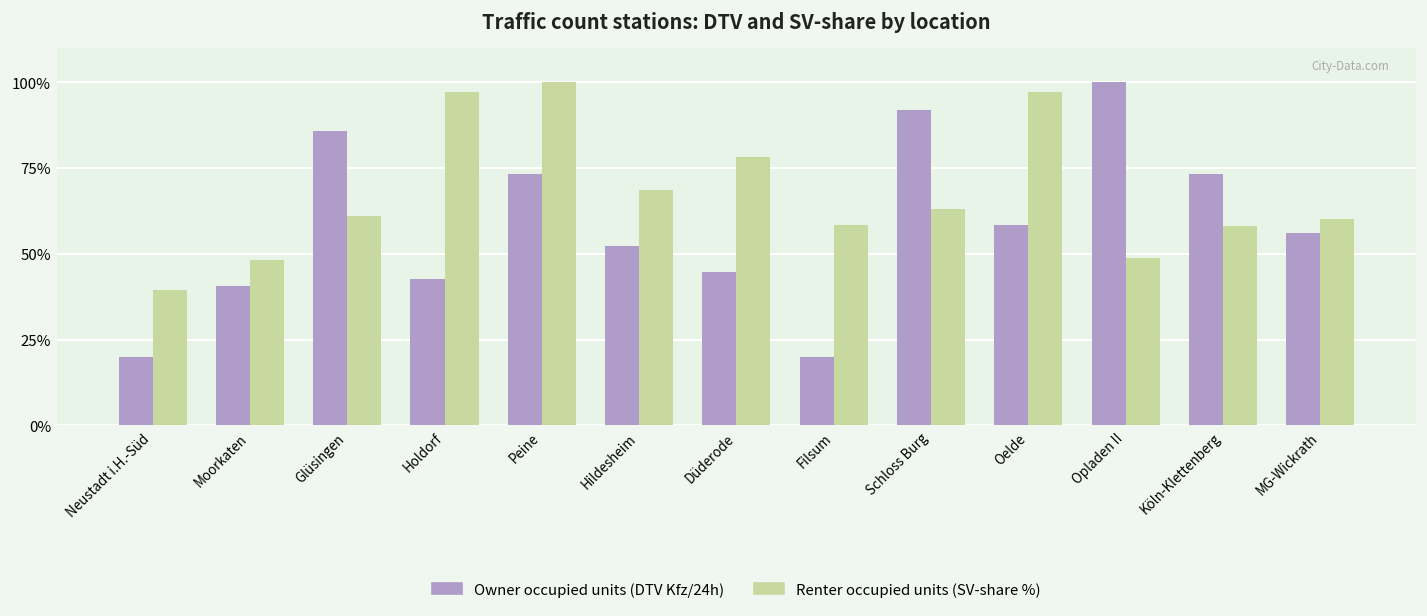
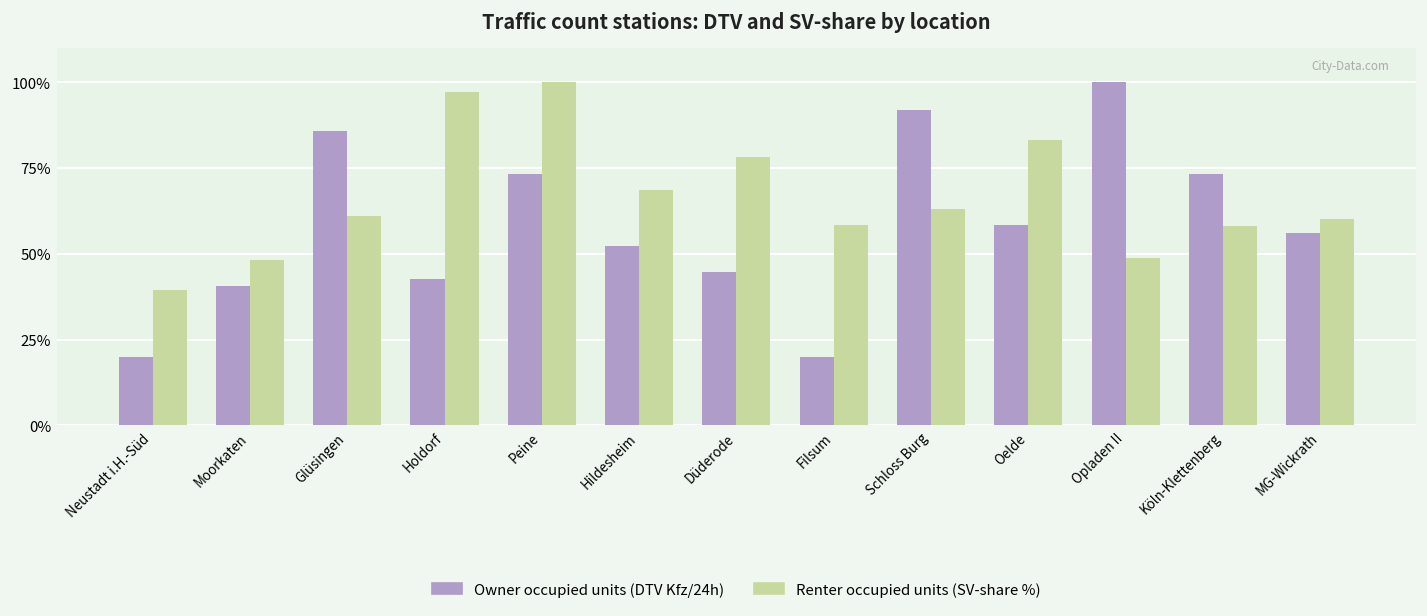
Renter occupied units (SV-share %), Oelde: 97% -> 83%
